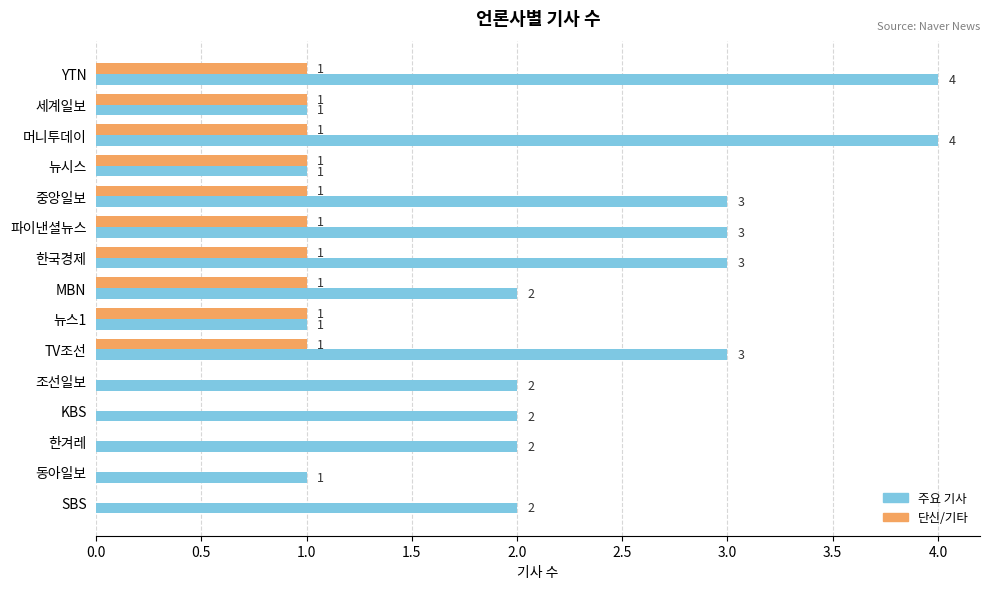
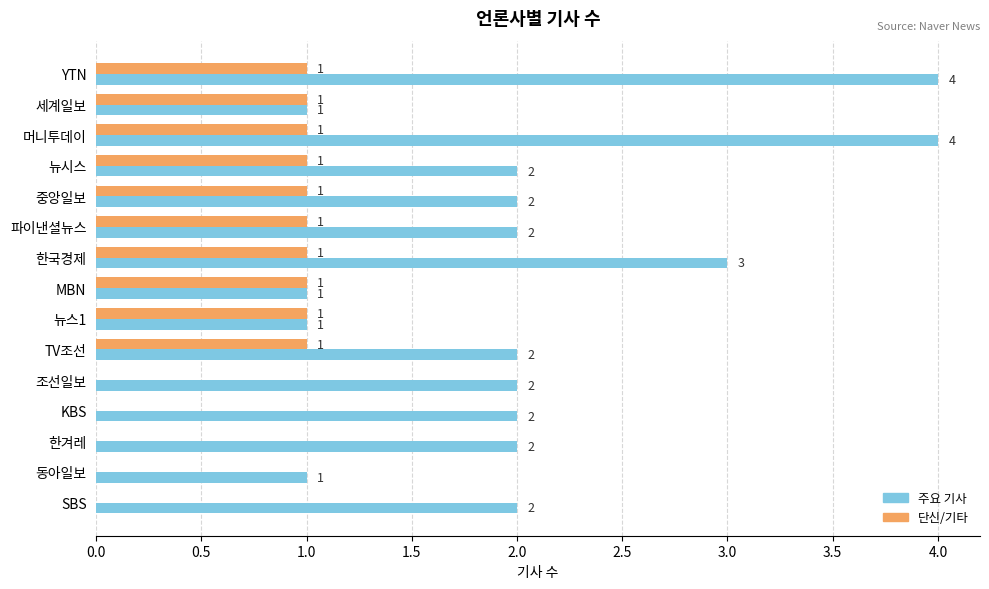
주요 기사, 뉴시스: 1 -> 2
주요 기사, 중앙일보: 3 -> 2
주요 기사, 파이낸셜뉴스: 3 -> 2
주요 기사, MBN: 2 -> 1
주요 기사, TV조선: 3 -> 2
